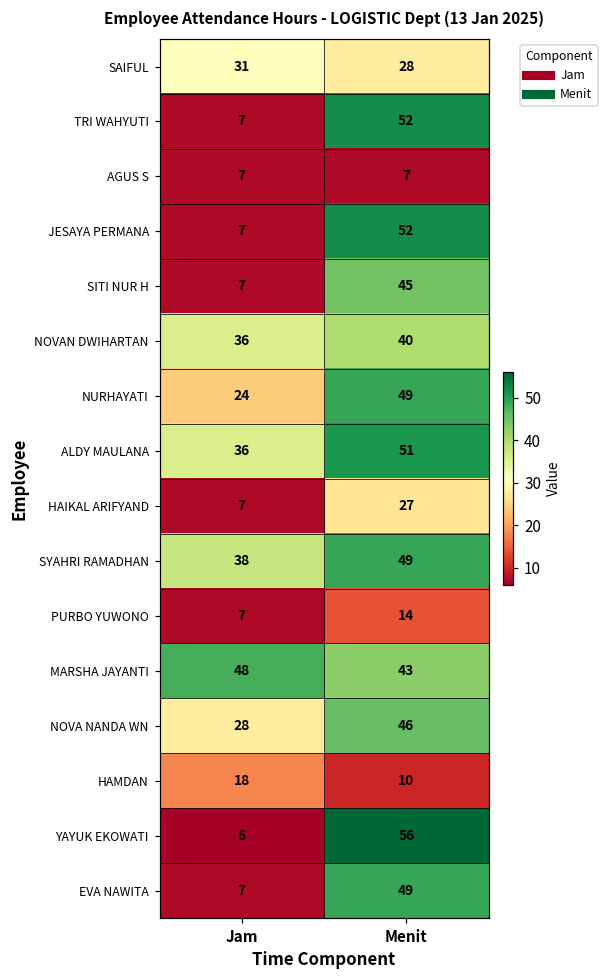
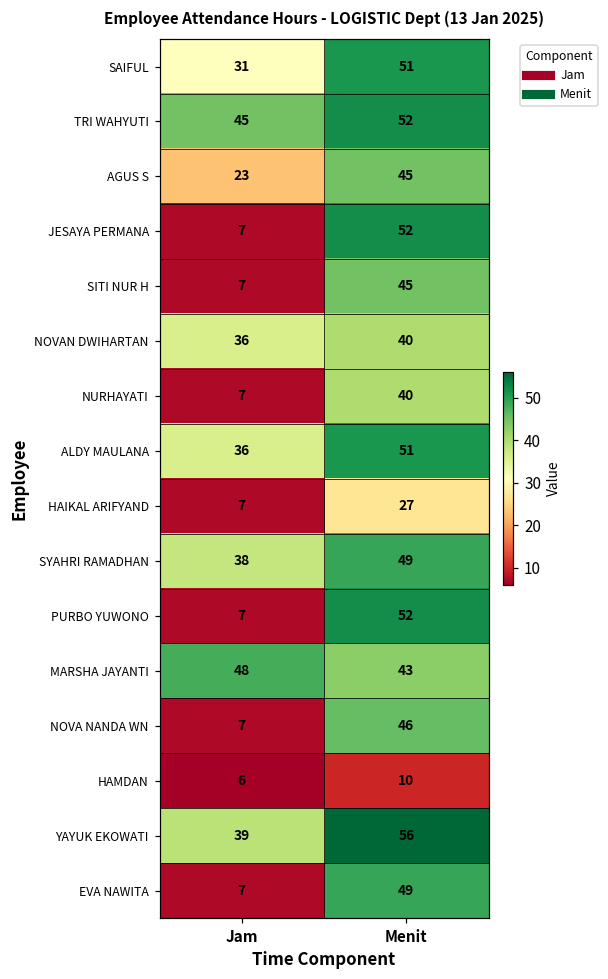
SAIFUL, Menit: 28 -> 51
TRI WAHYUTI, Jam: 7 -> 45
AGUS S, Jam: 7 -> 23
AGUS S, Menit: 7 -> 45
NURHAYATI, Jam: 24 -> 7
NURHAYATI, Menit: 49 -> 40
PURBO YUWONO, Menit: 14 -> 52
NOVA NANDA WN, Jam: 28 -> 7
HAMDAN, Jam: 18 -> 6
YAYUK EKOWATI, Jam: 6 -> 39
